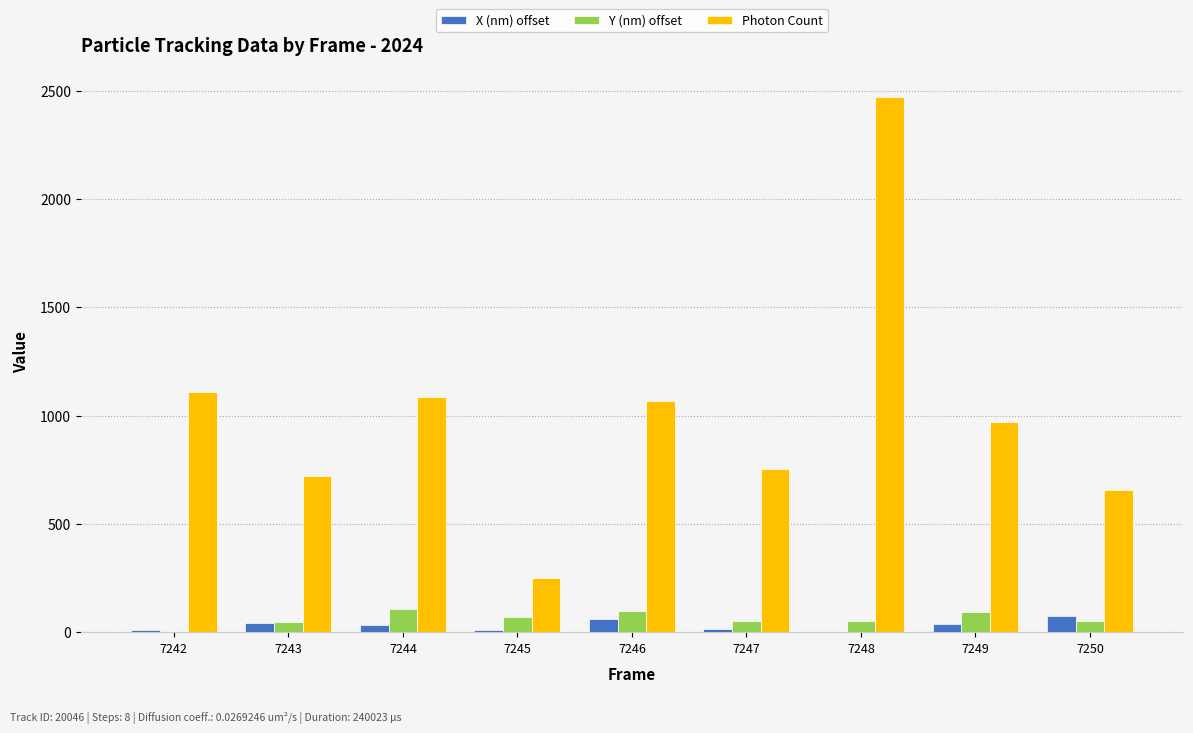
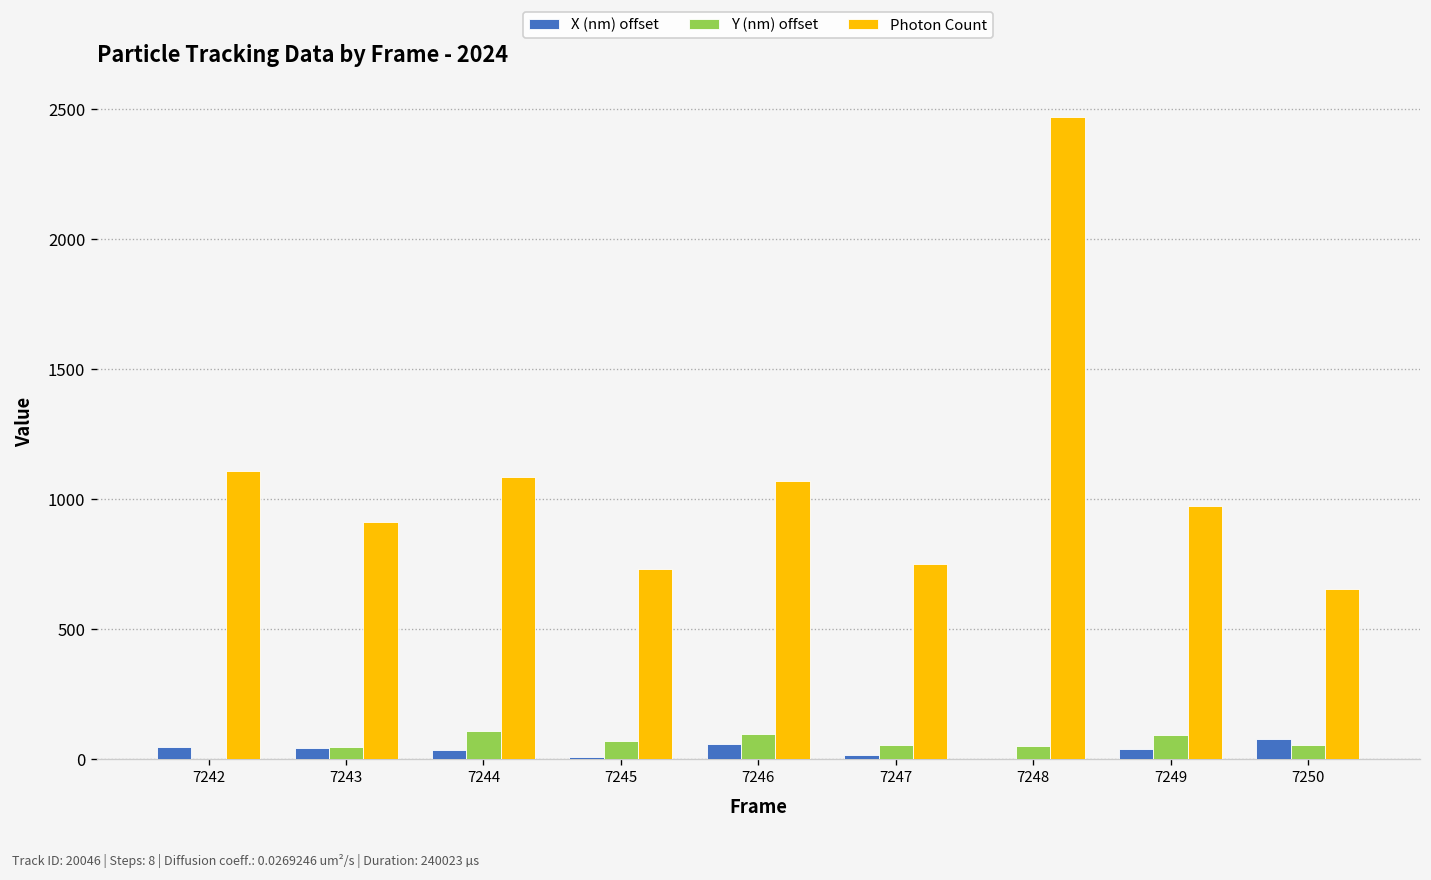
X (nm) offset, 7242: 10 -> 50
Photon Count, 7243: 720 -> 910
Photon Count, 7245: 250 -> 730
